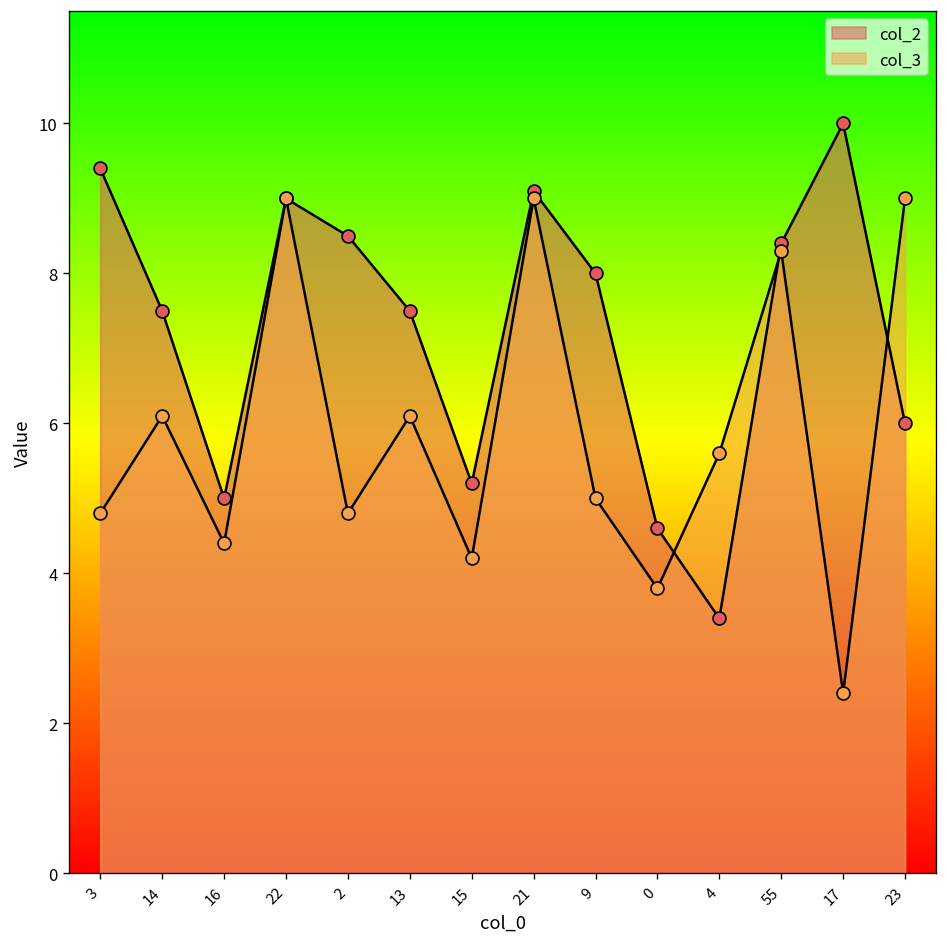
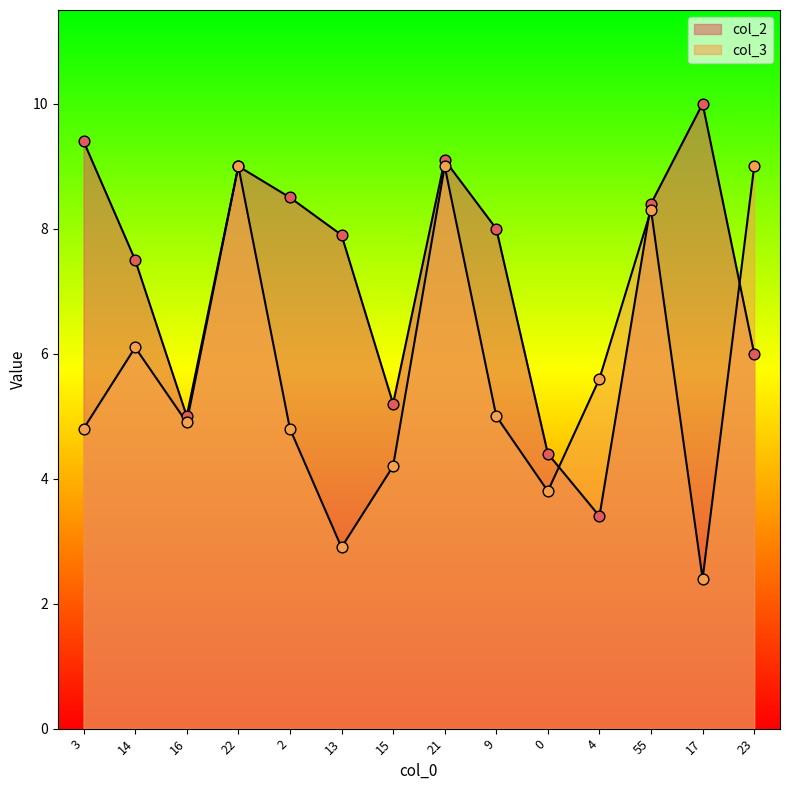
col_3, 16: 4.4 -> 4.9
col_2, 13: 7.5 -> 7.9
col_3, 13: 6.1 -> 2.9
col_2, 0: 4.6 -> 4.4
